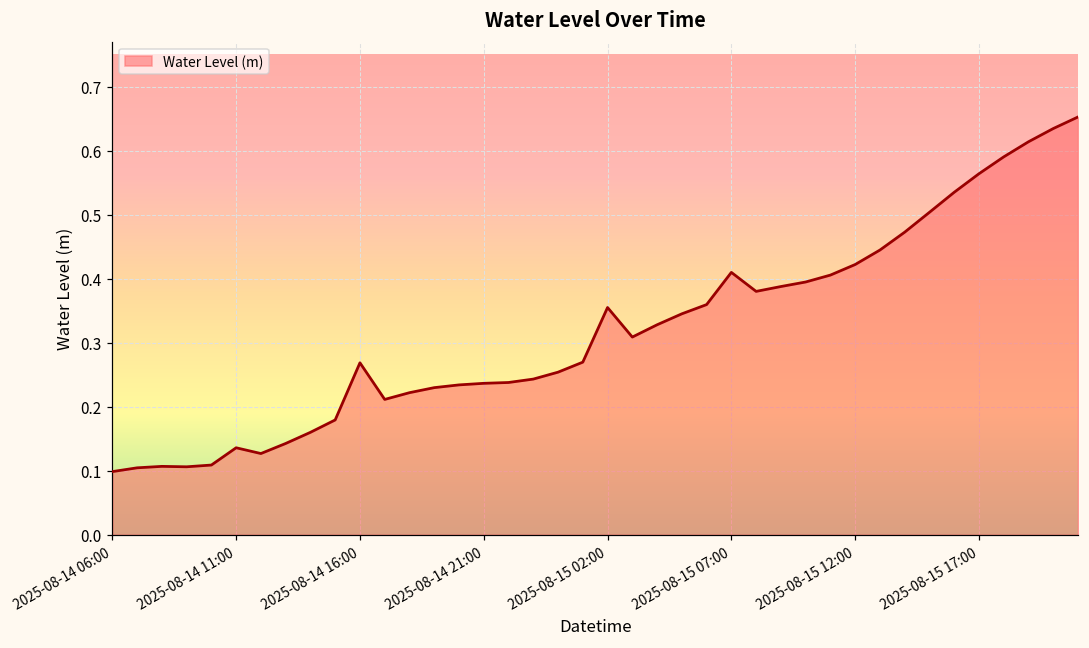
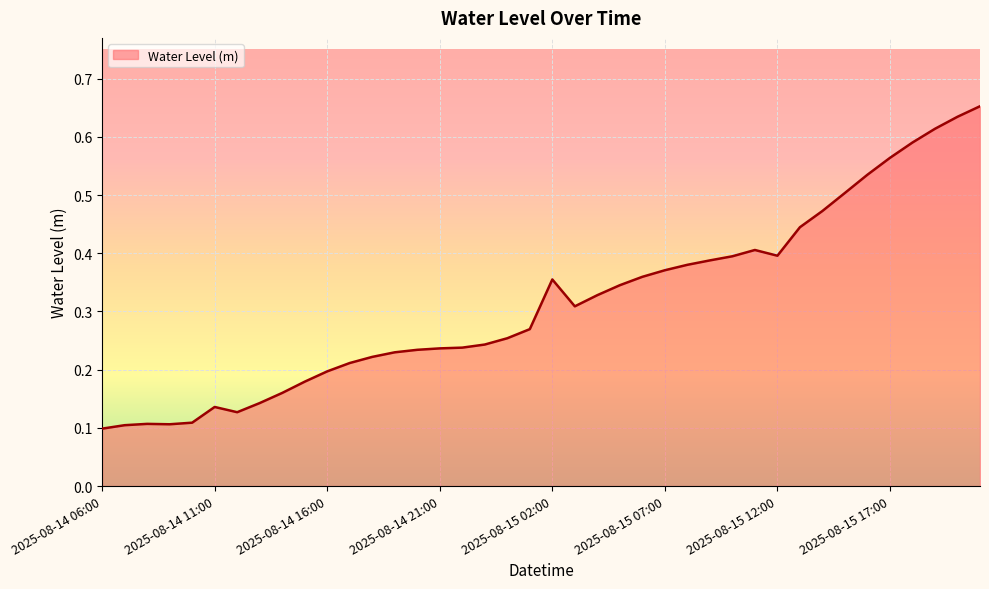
2025-08-14 16:00: 0.27 -> 0.20
2025-08-15 07:00: 0.41 -> 0.37
2025-08-15 12:00: 0.42 -> 0.40
